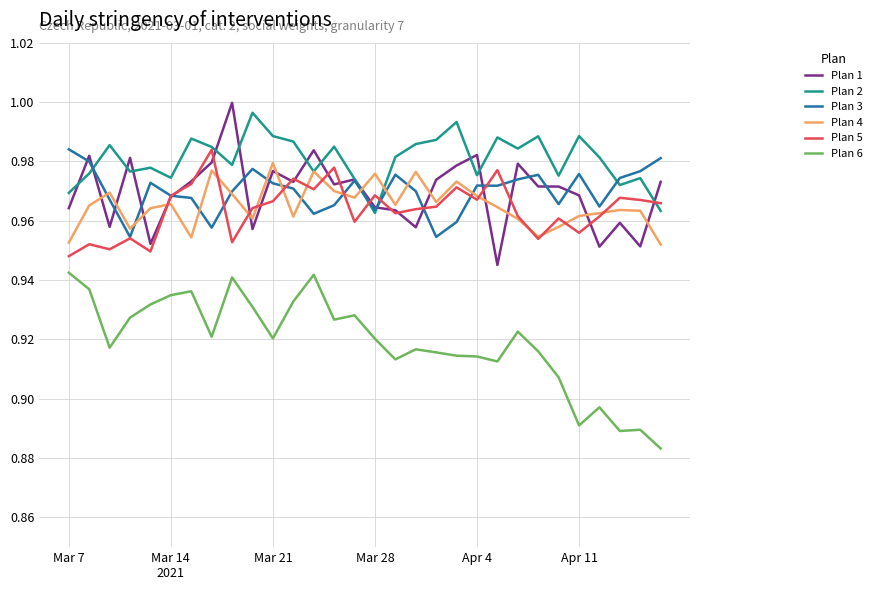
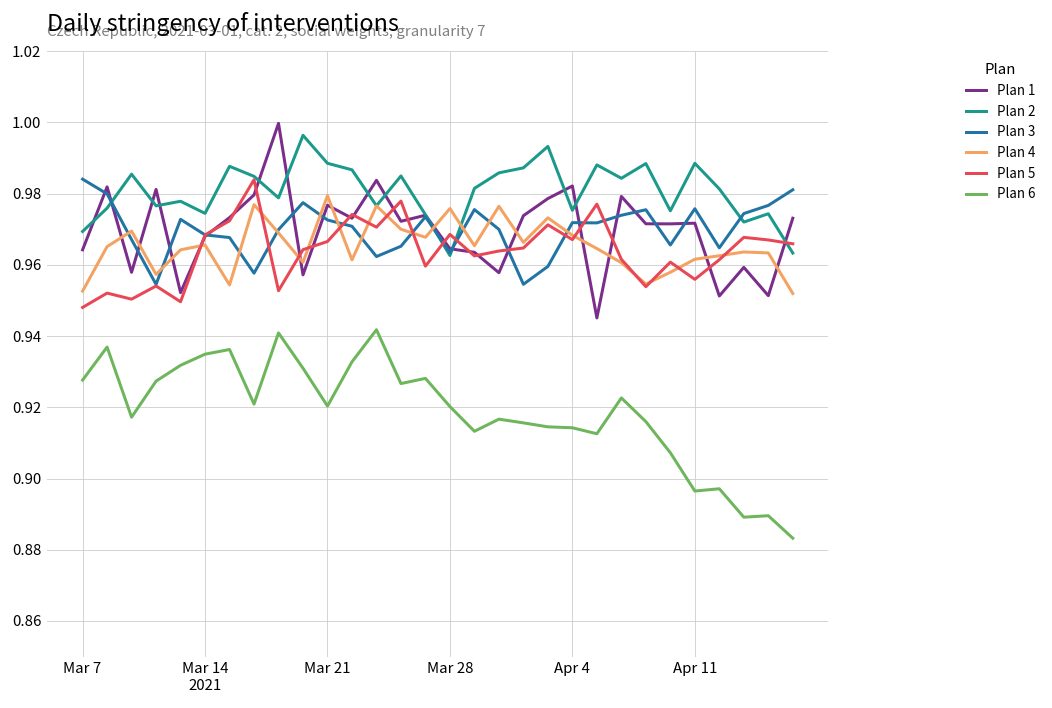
Plan 6, Mar 7: 0.942 -> 0.928
Plan 1, Apr 11: 0.969 -> 0.972
Plan 6, Apr 11: 0.891 -> 0.896
